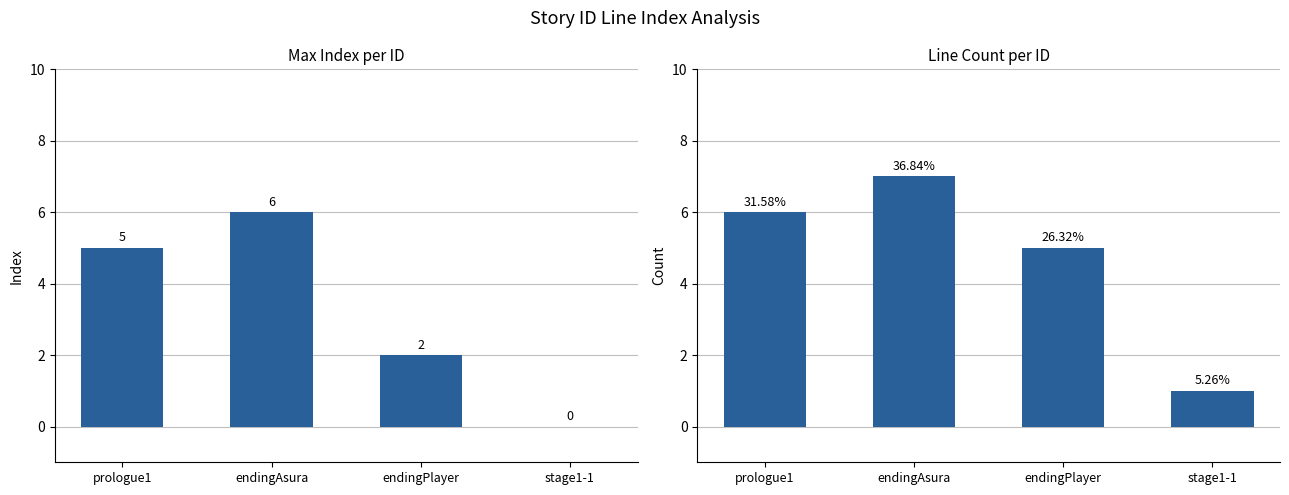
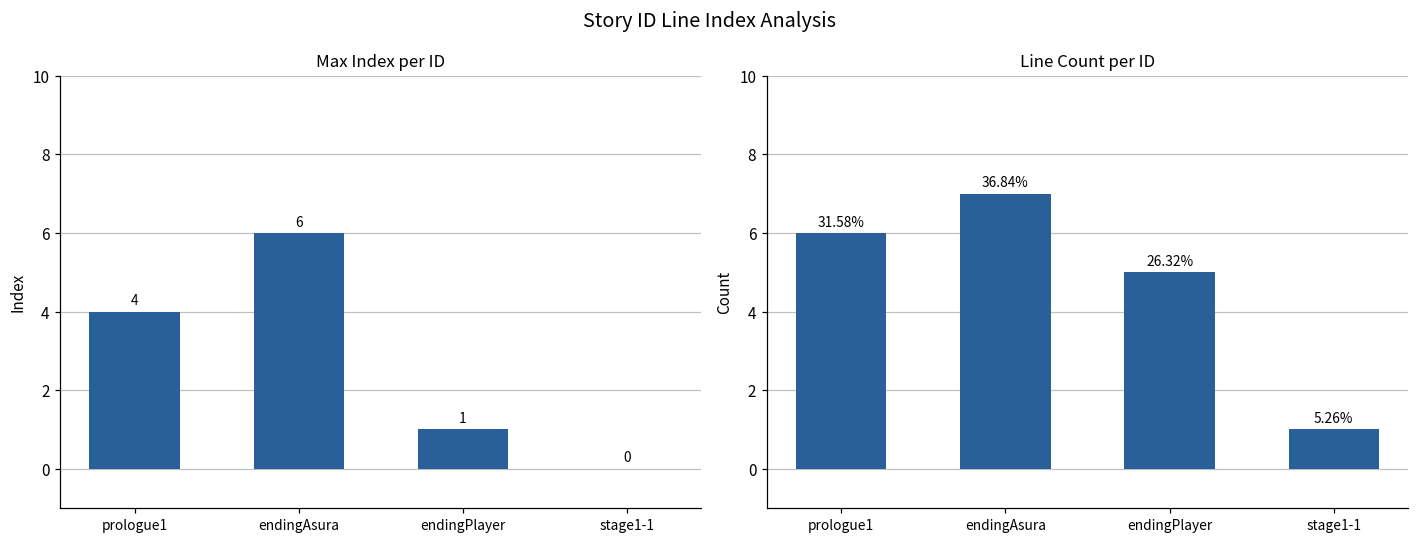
Max Index per ID, prologue1: 5 -> 4
Max Index per ID, endingPlayer: 2 -> 1
